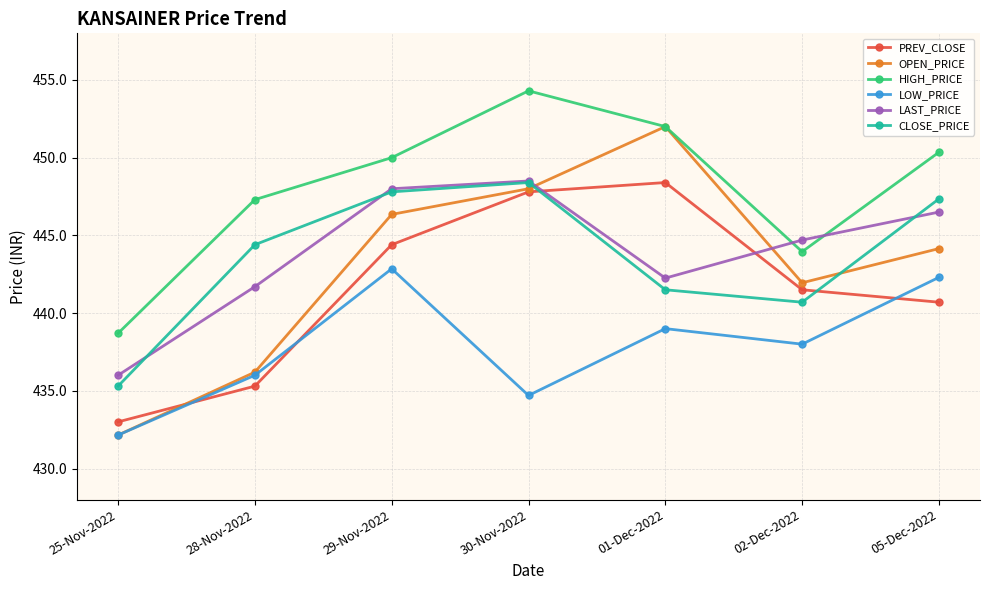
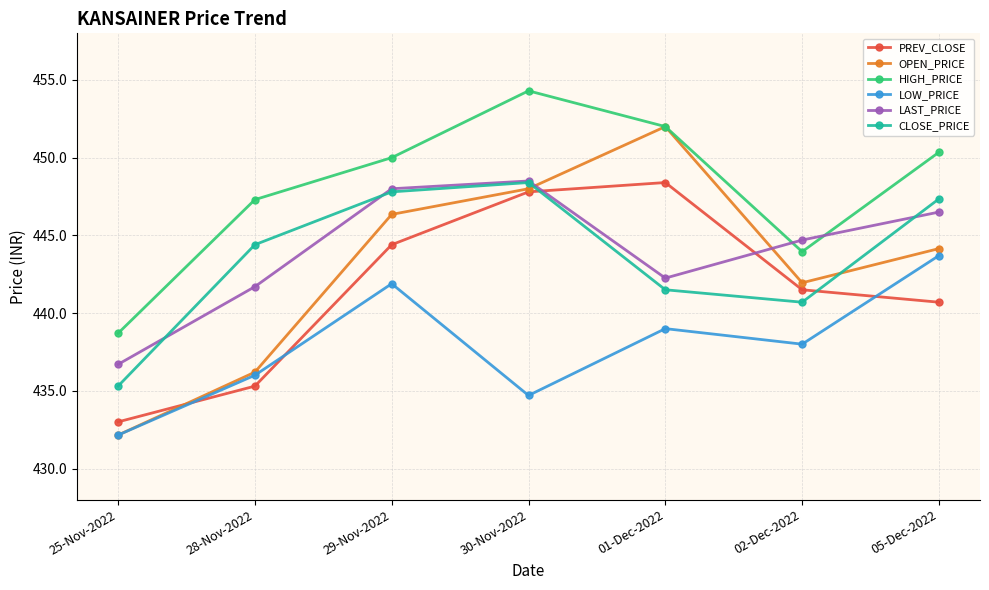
LAST_PRICE, 25-Nov-2022: 436.0 -> 436.7
LOW_PRICE, 29-Nov-2022: 442.9 -> 441.9
LOW_PRICE, 05-Dec-2022: 442.3 -> 443.7
